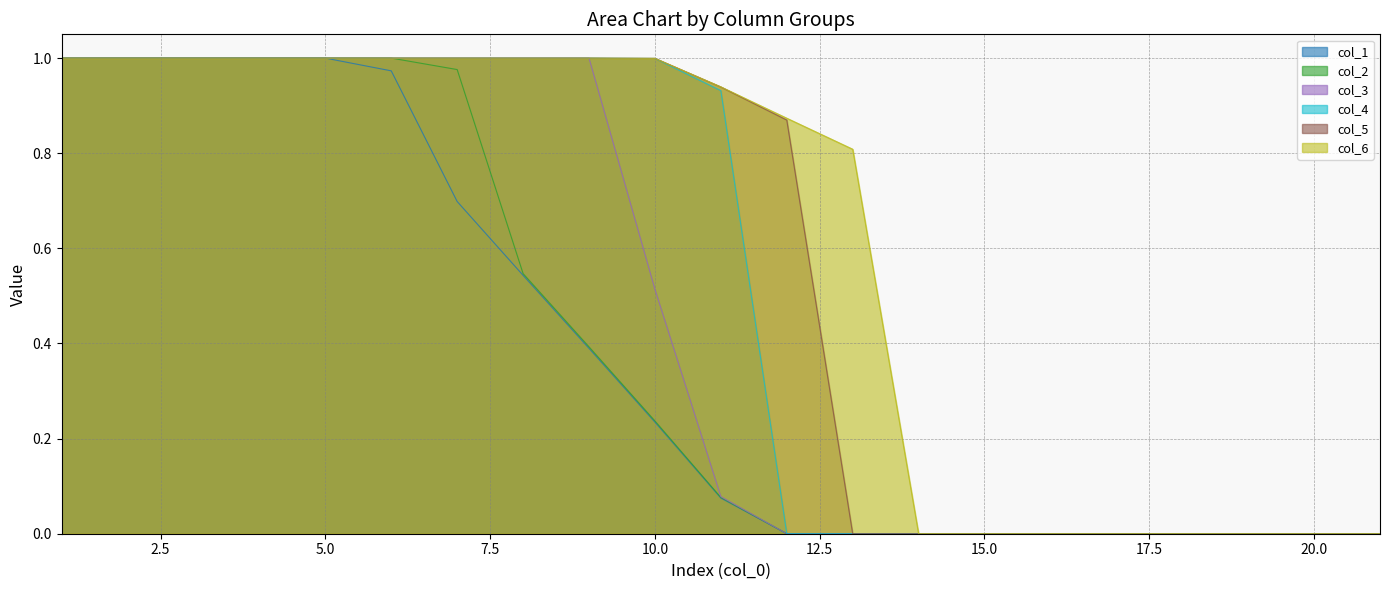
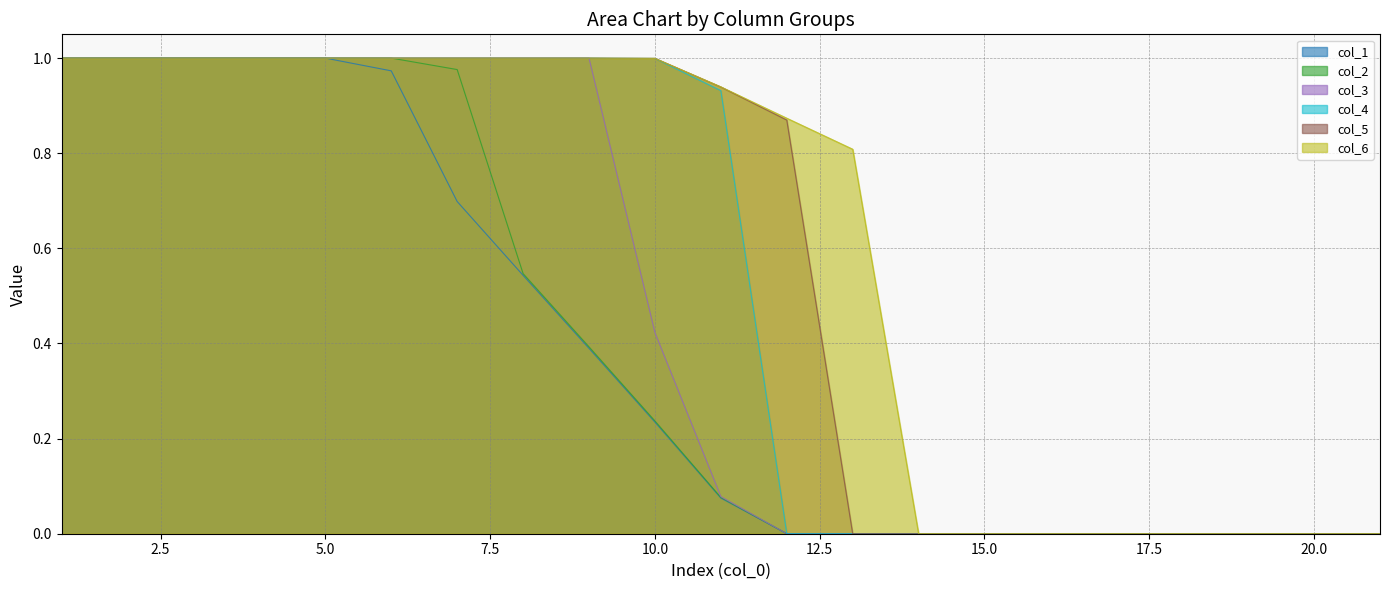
col_3, 10.0: 0.51 -> 0.42
